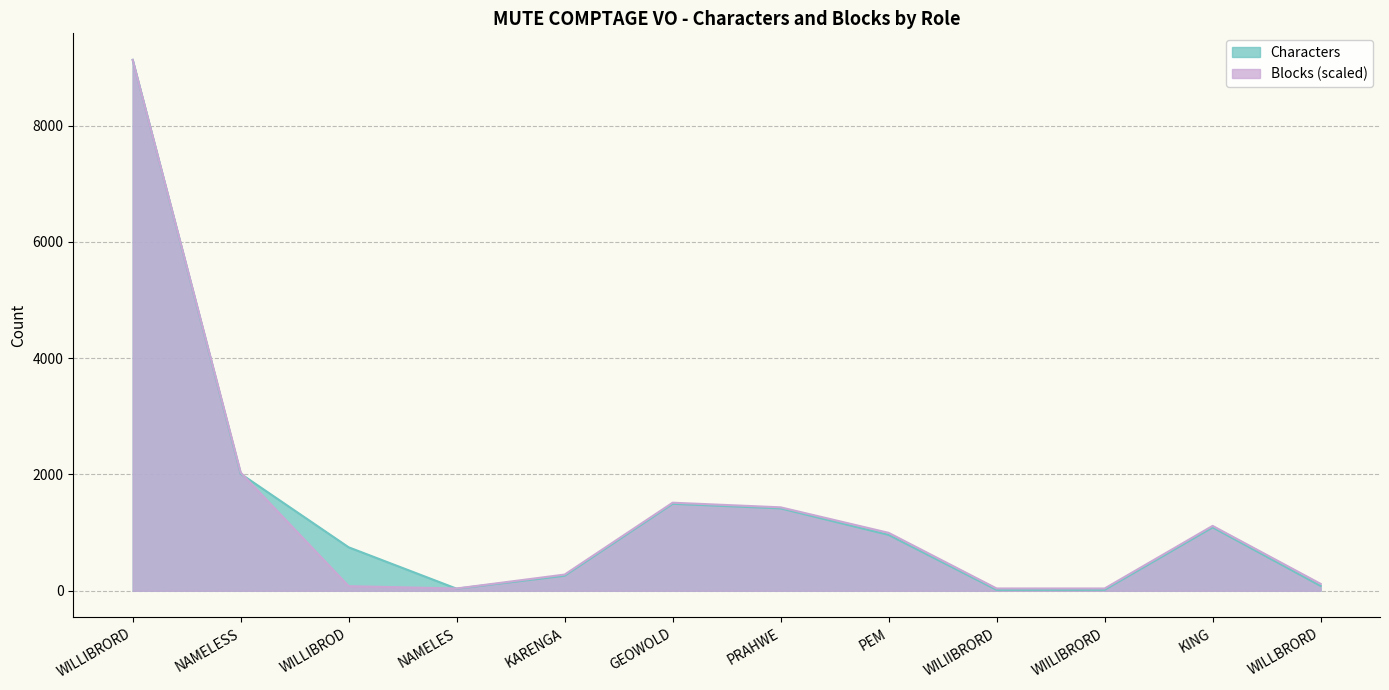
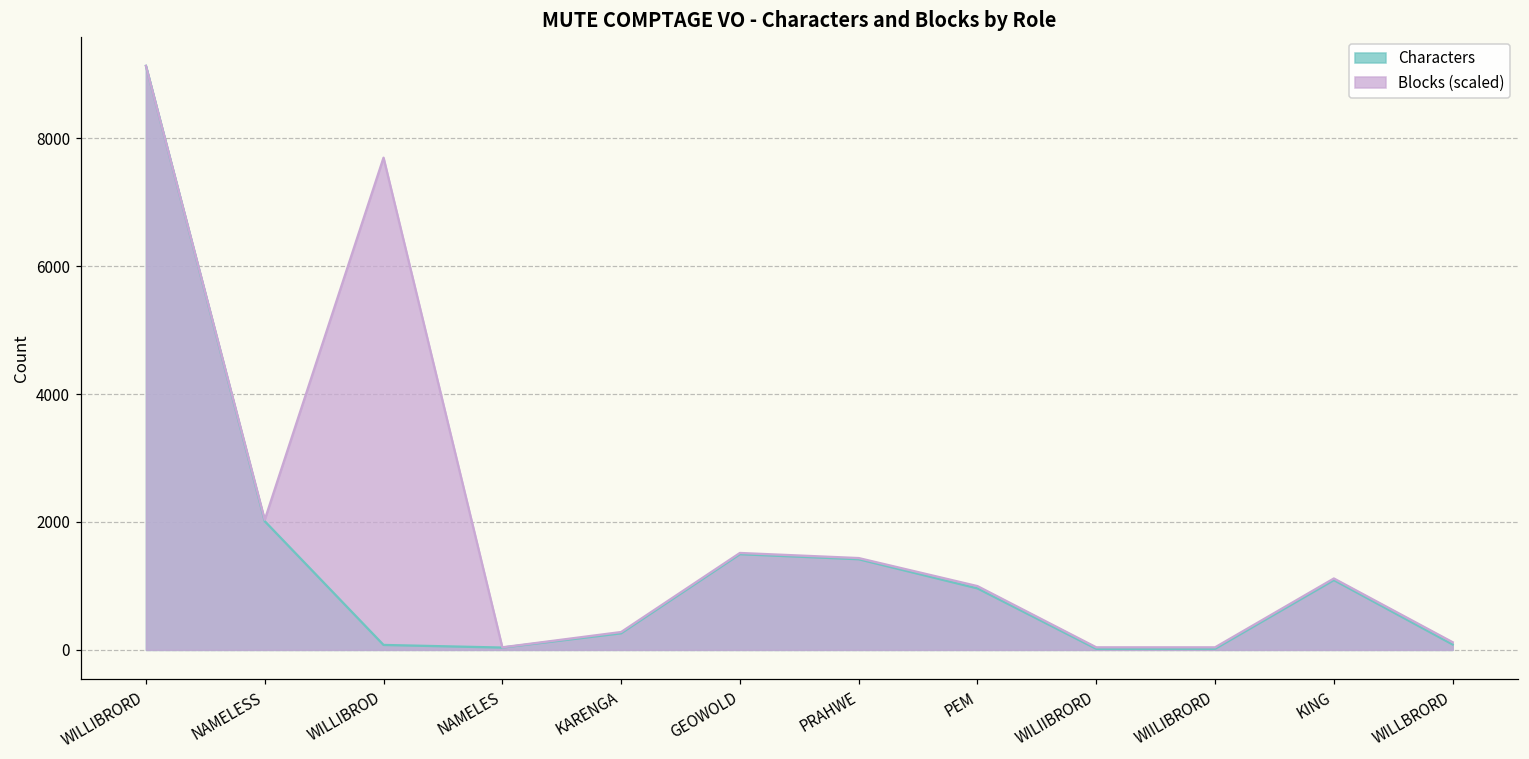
Characters, WILLIBROD: 700 -> 100
Blocks (scaled), WILLIBROD: 100 -> 7700
